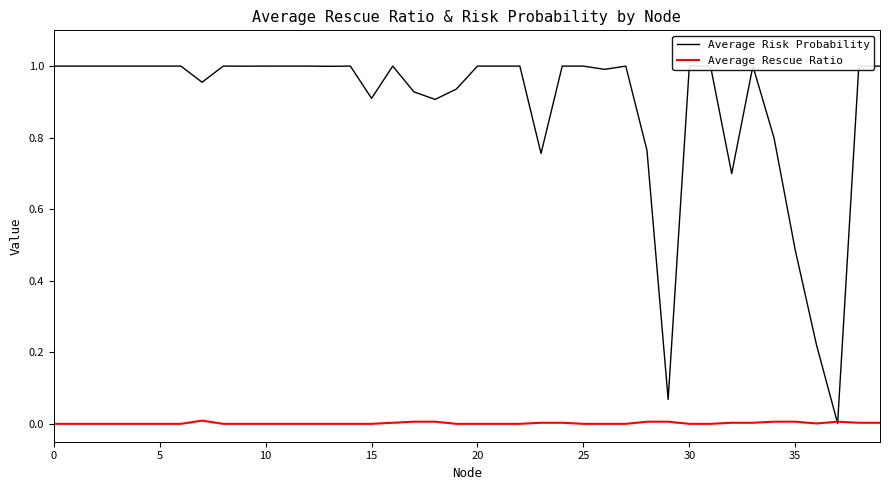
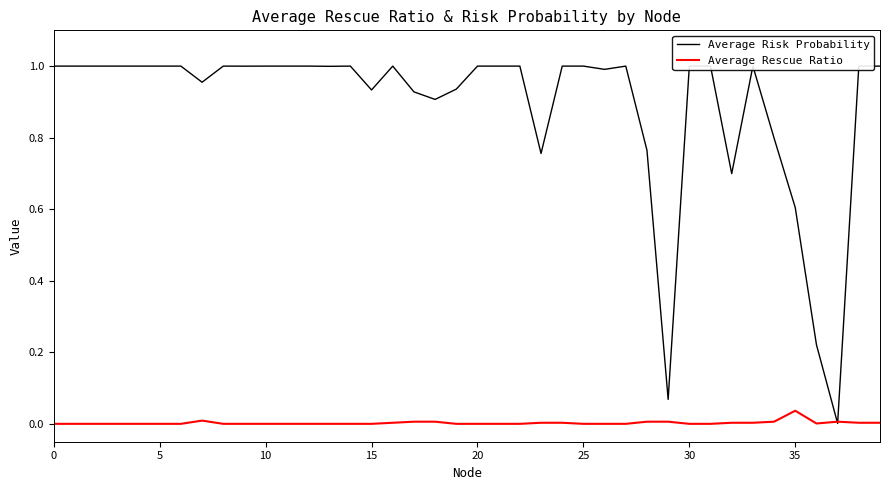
Average Risk Probability, 15: 0.91 -> 0.93
Average Risk Probability, 35: 0.49 -> 0.60
Average Rescue Ratio, 35: 0.01 -> 0.04
